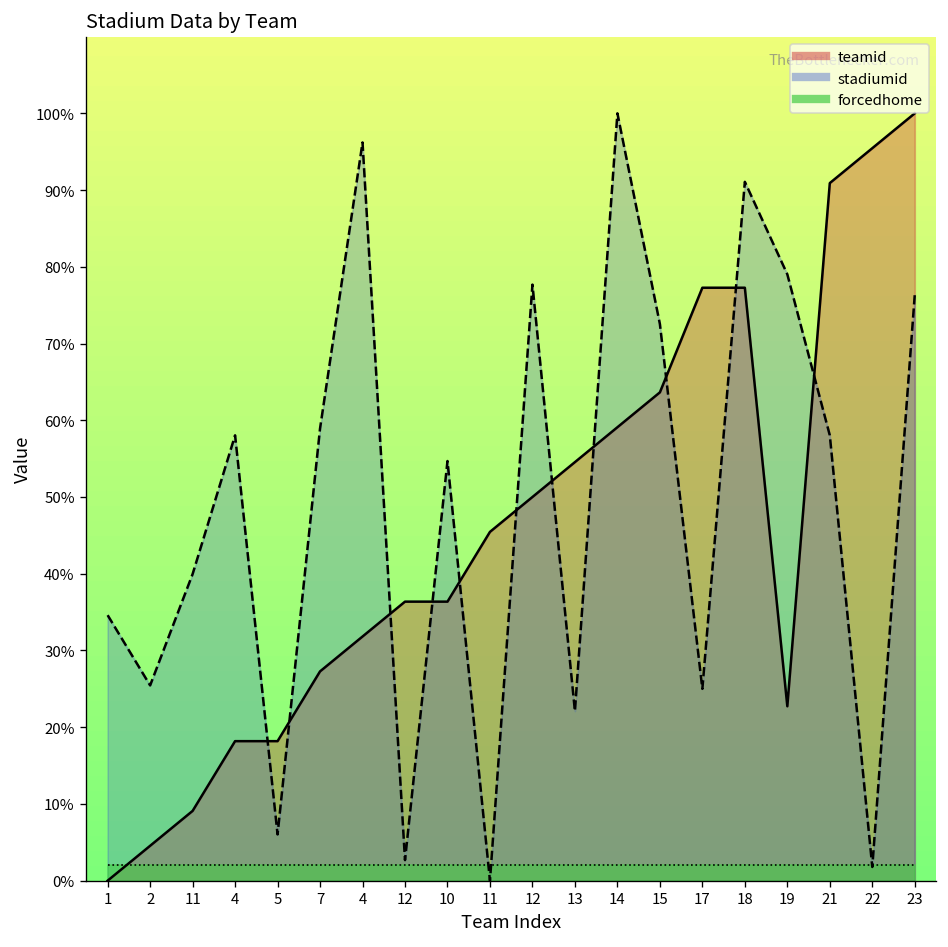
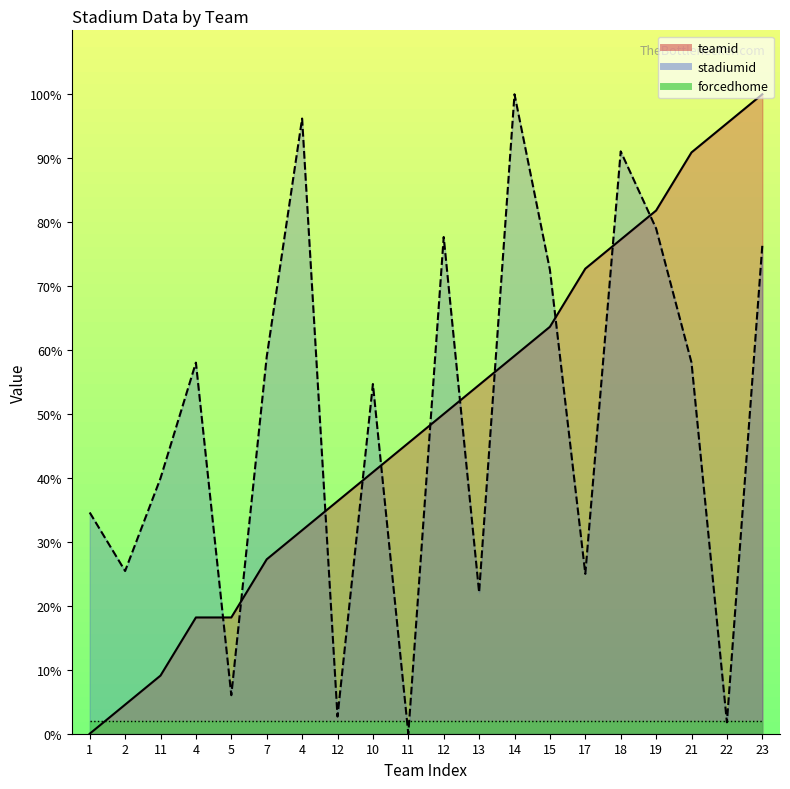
teamid, 10: 36% -> 41%
teamid, 17: 77% -> 73%
teamid, 19: 23% -> 82%
